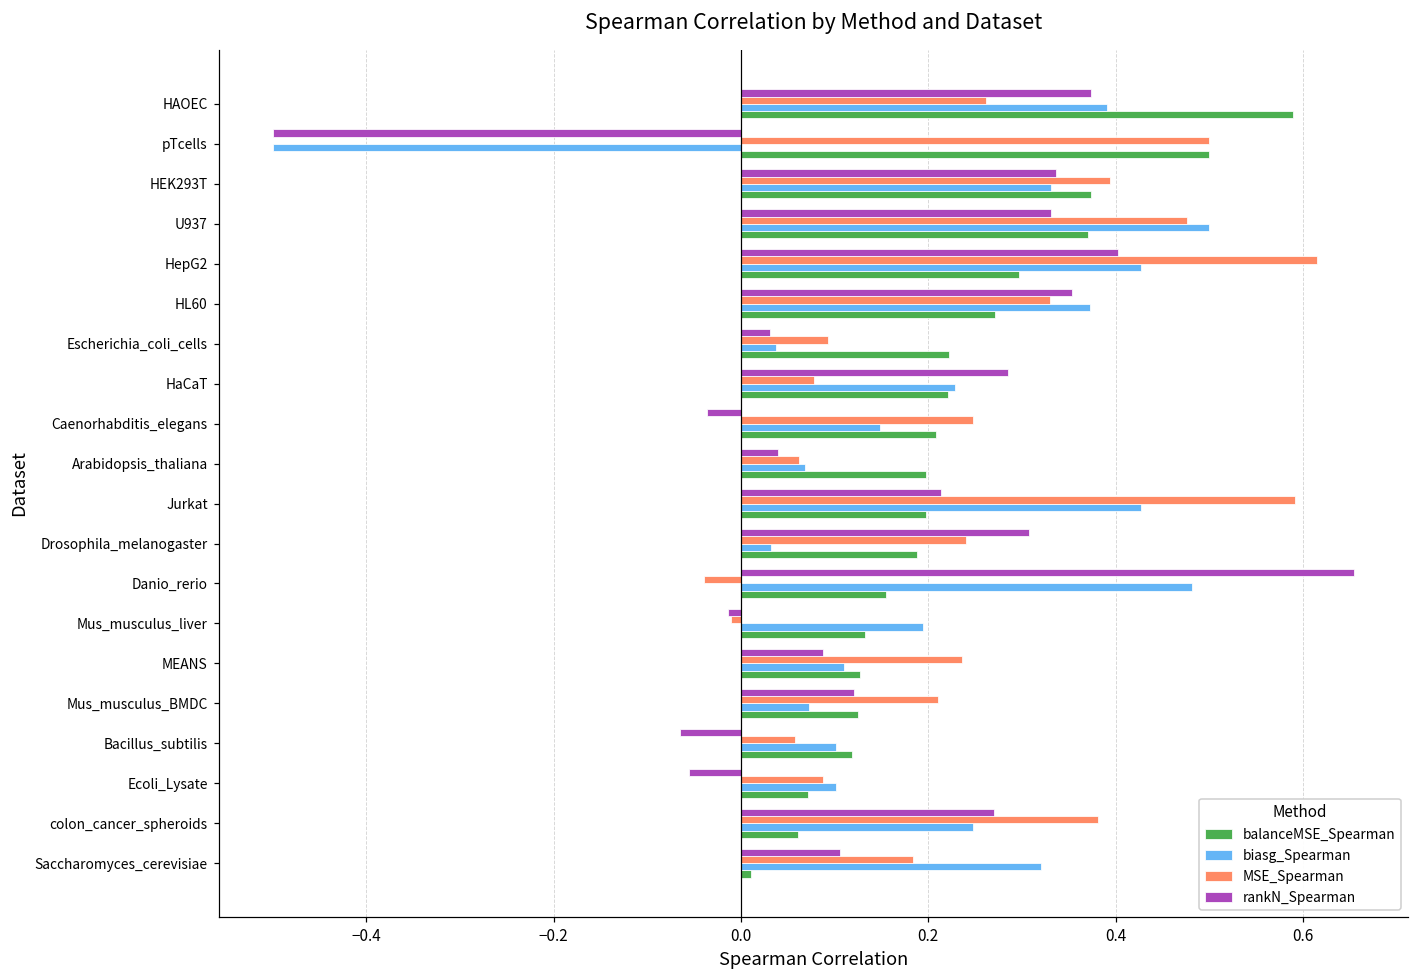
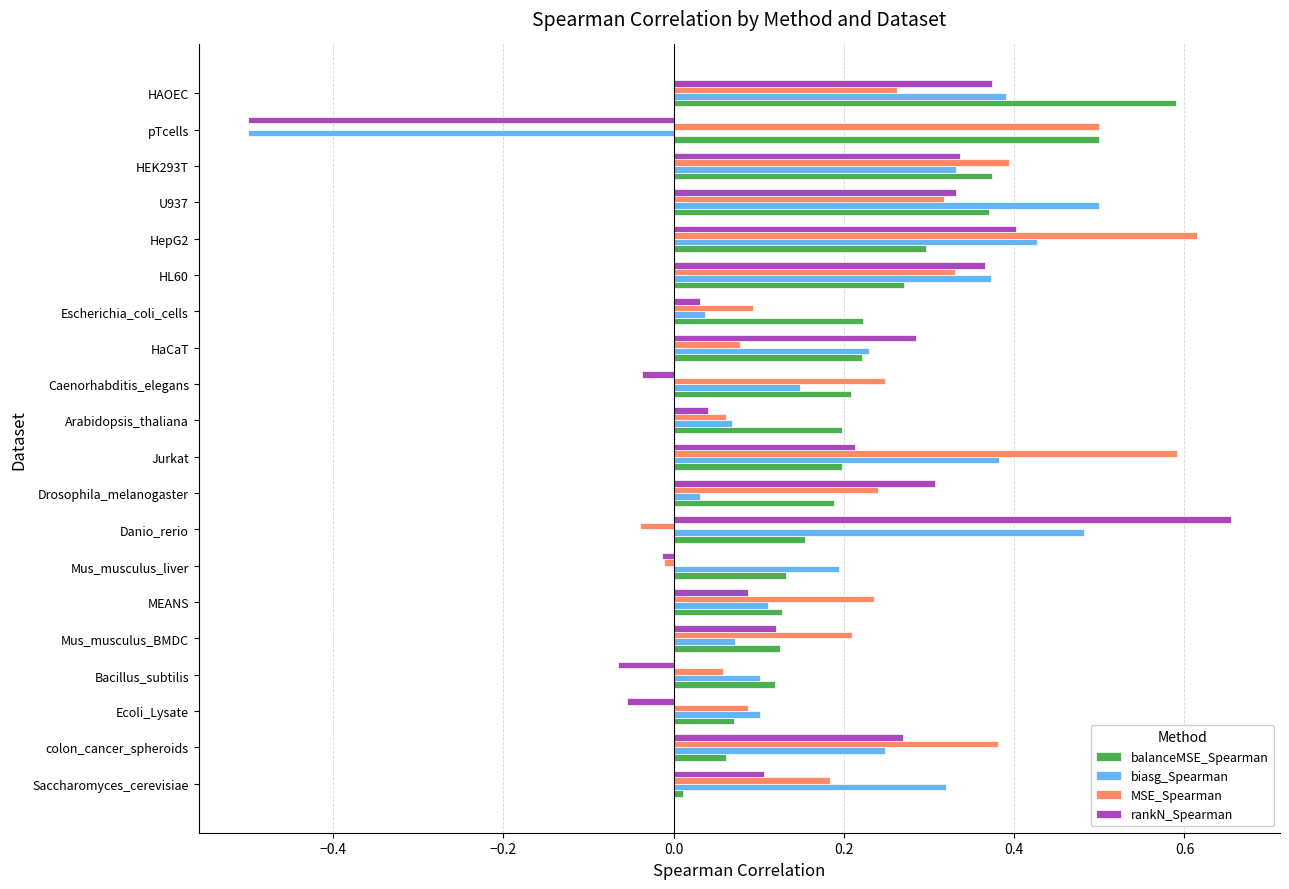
MSE_Spearman, U937: 0.48 -> 0.32
rankN_Spearman, HL60: 0.35 -> 0.37
biasg_Spearman, Jurkat: 0.43 -> 0.38
